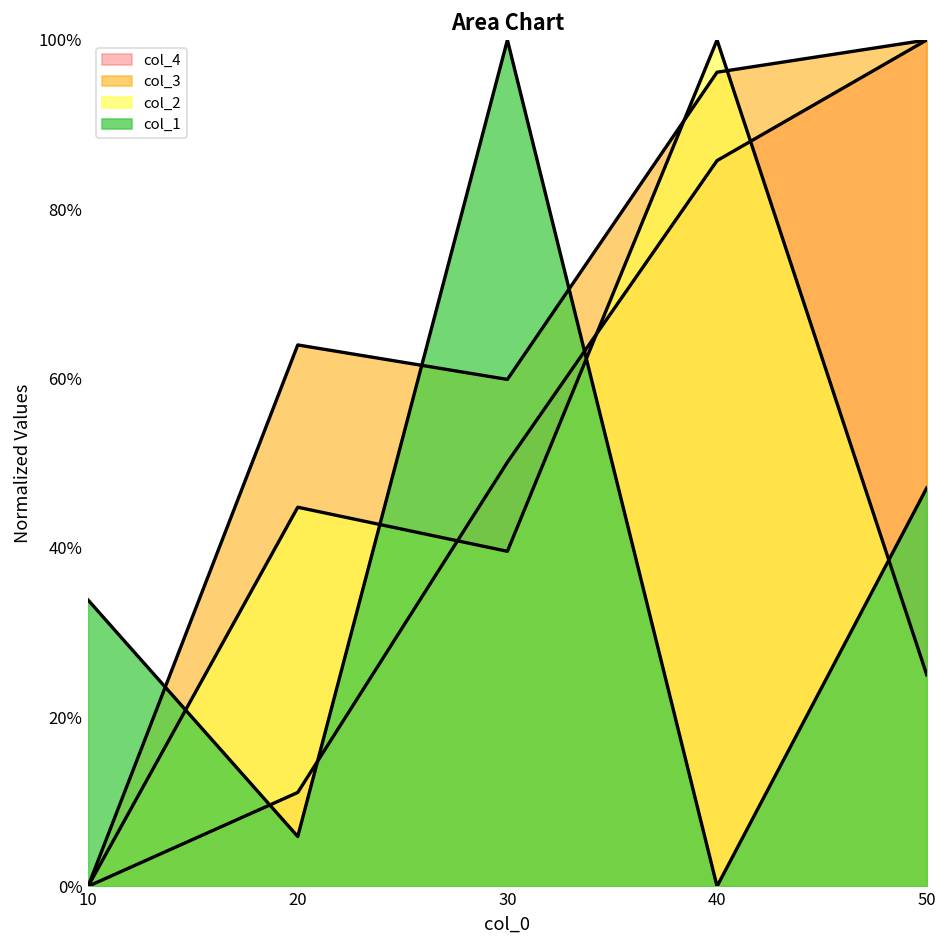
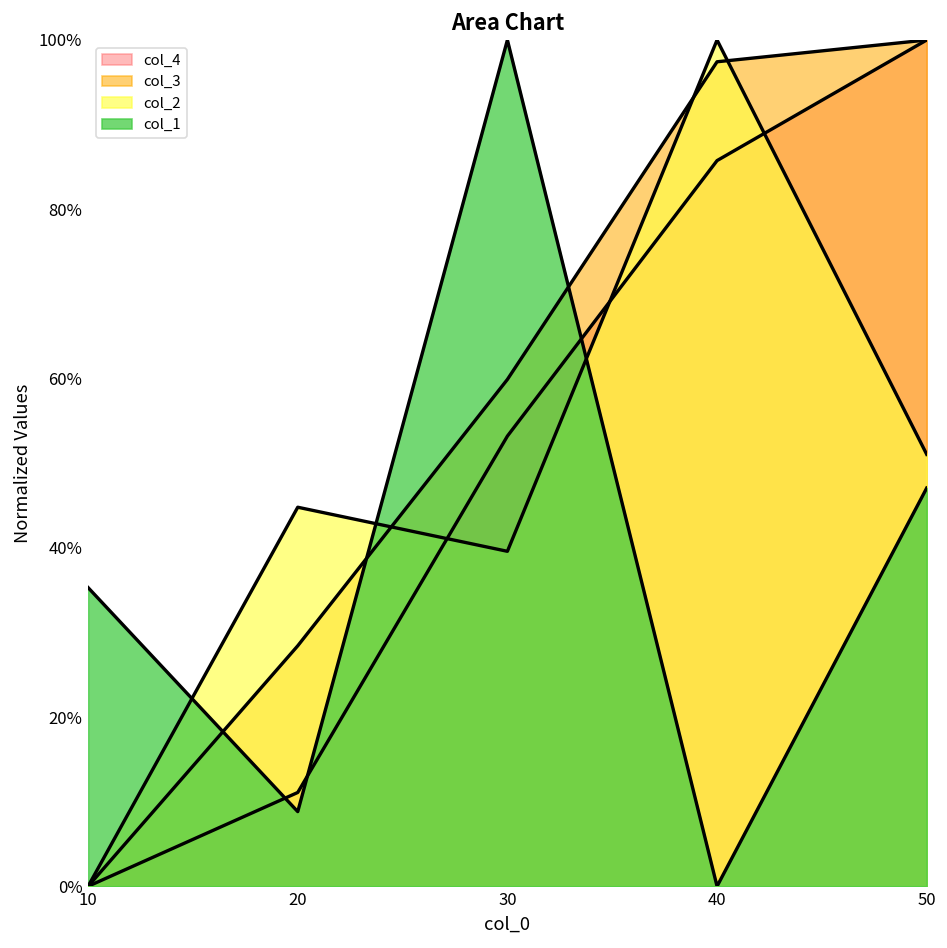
col_1, 10: 34% -> 35%
col_3, 20: 64% -> 28%
col_1, 20: 6% -> 9%
col_4, 30: 50% -> 53%
col_3, 40: 96% -> 97%
col_2, 50: 25% -> 51%
